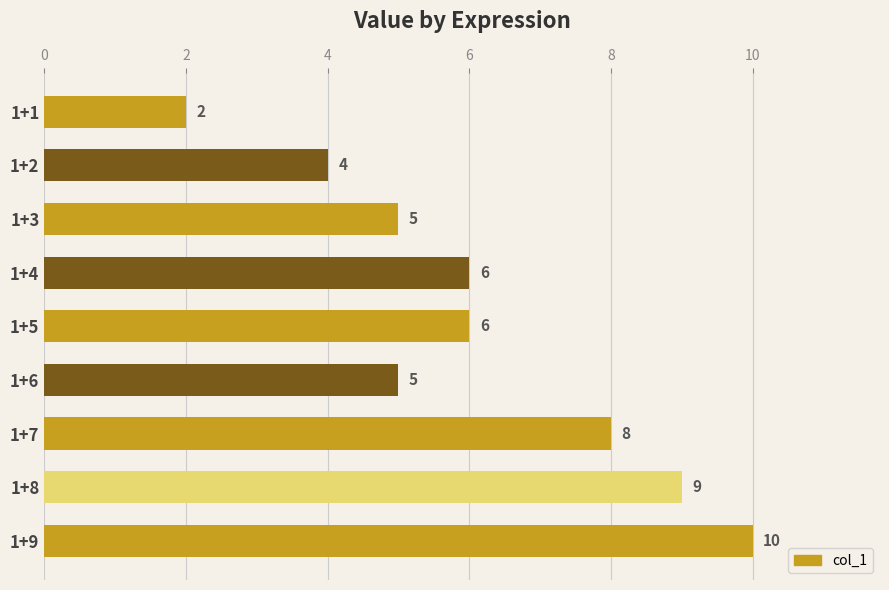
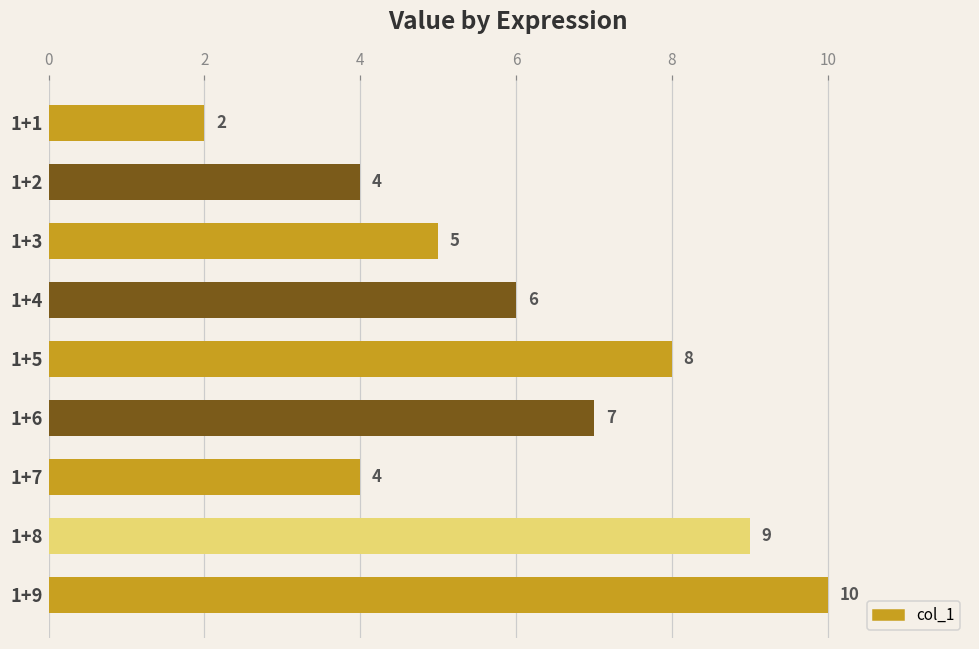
1+5: 6 -> 8
1+6: 5 -> 7
1+7: 8 -> 4
